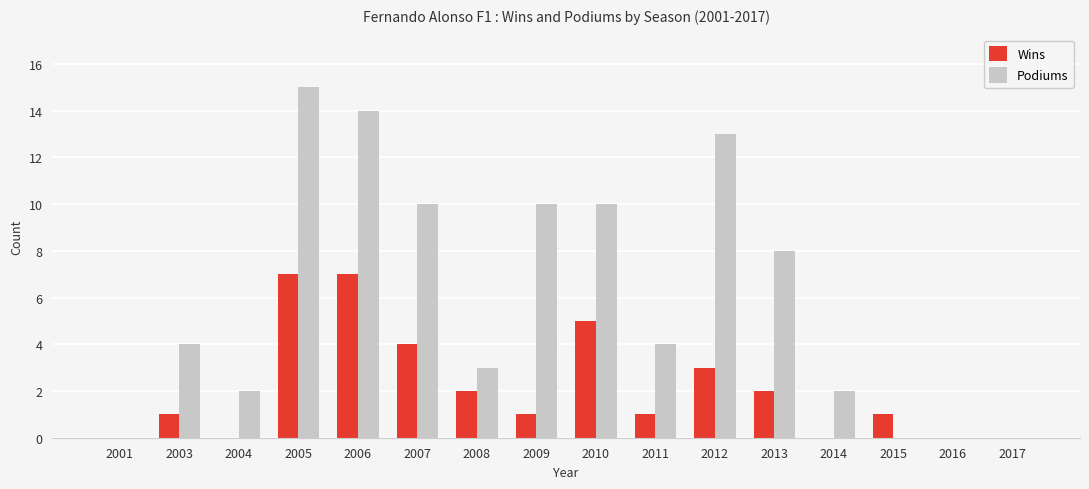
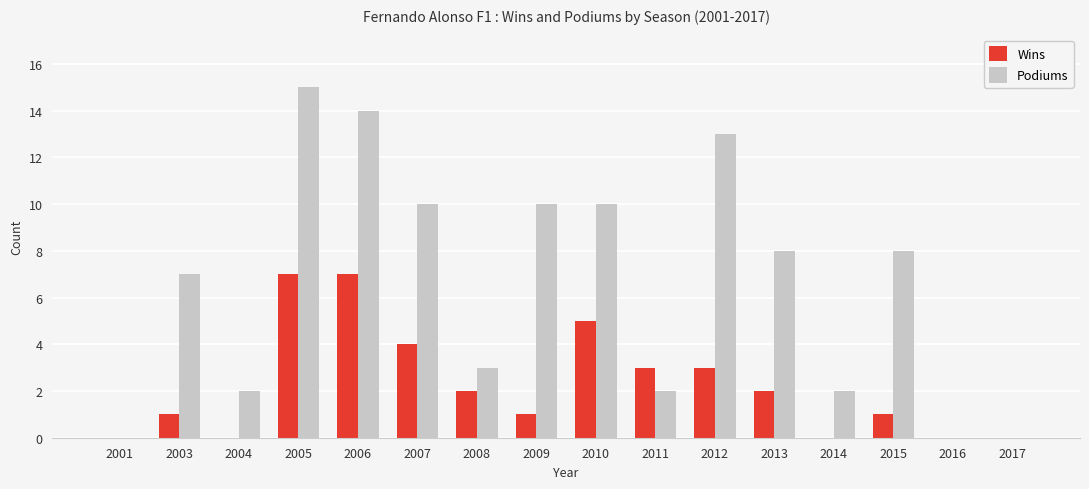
Podiums, 2003: 4 -> 7
Wins, 2011: 1 -> 3
Podiums, 2011: 4 -> 2
Podiums, 2015: 0 -> 8
